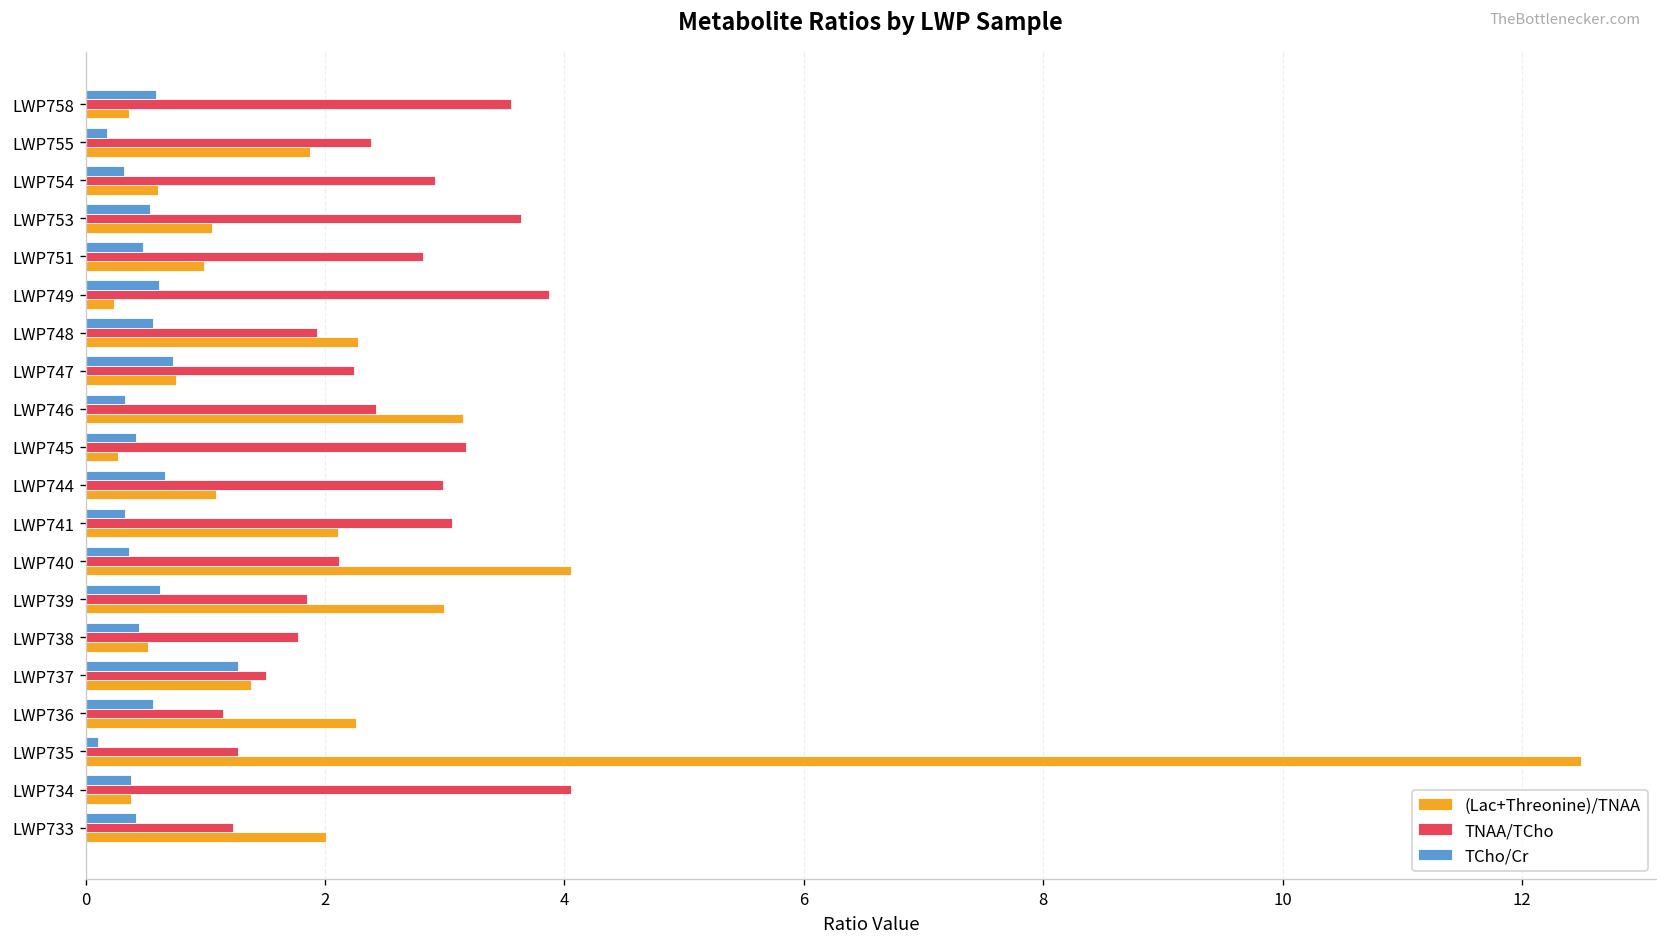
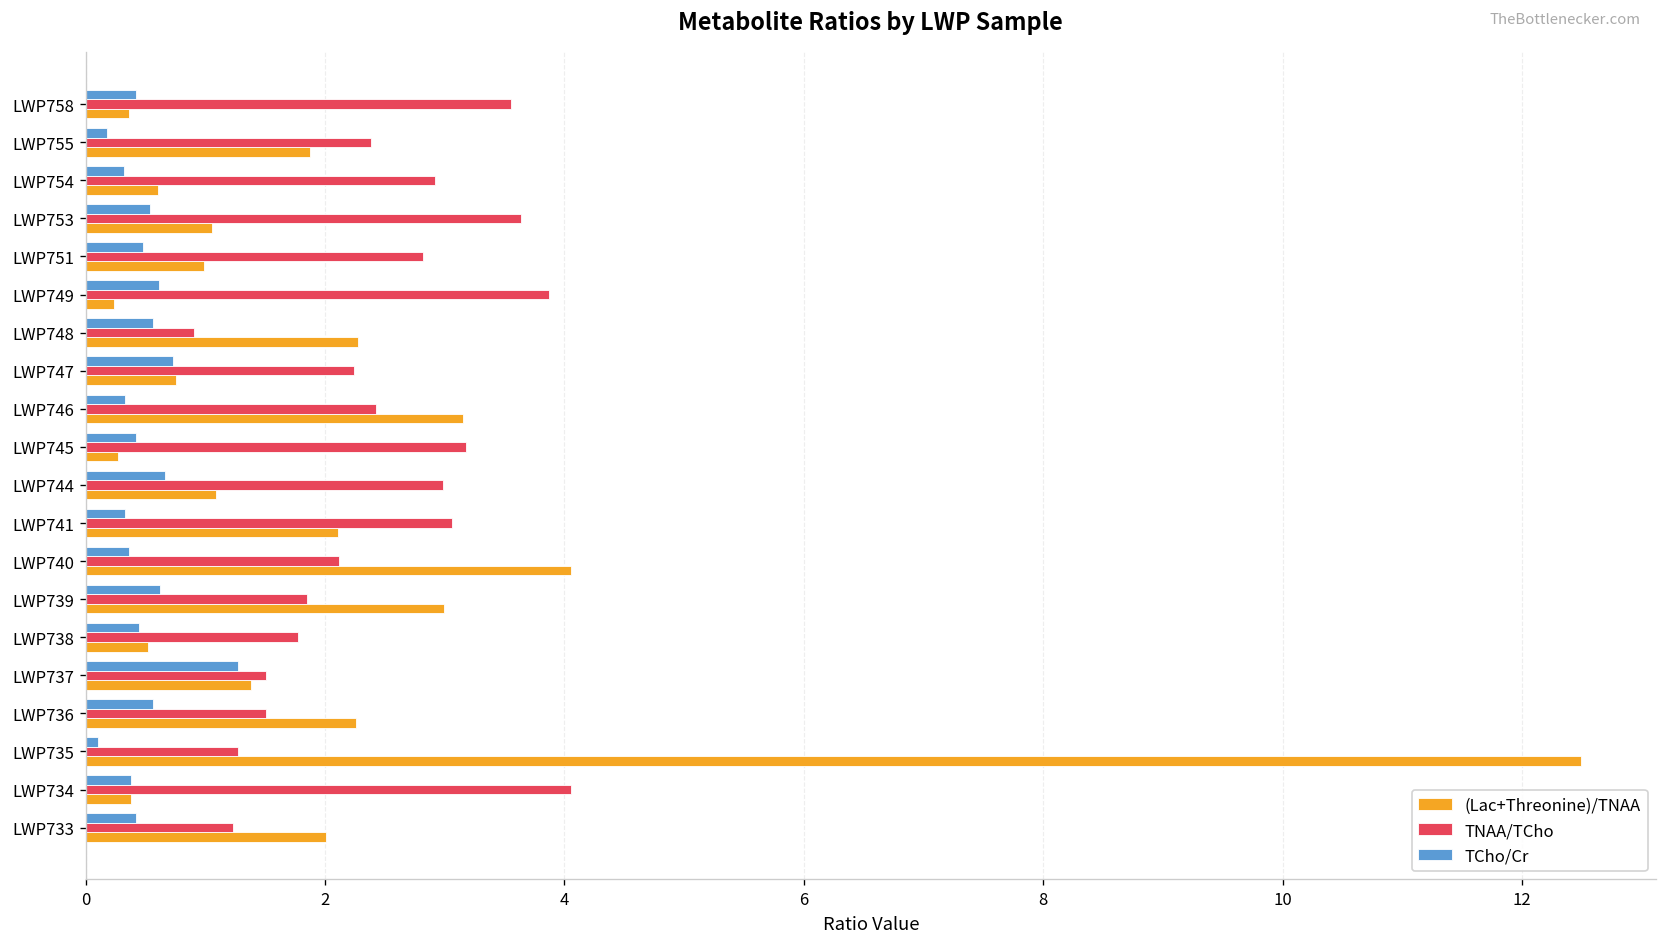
TCho/Cr, LWP758: 0.6 -> 0.4
TNAA/TCho, LWP748: 1.9 -> 0.9
TNAA/TCho, LWP736: 1.2 -> 1.5
